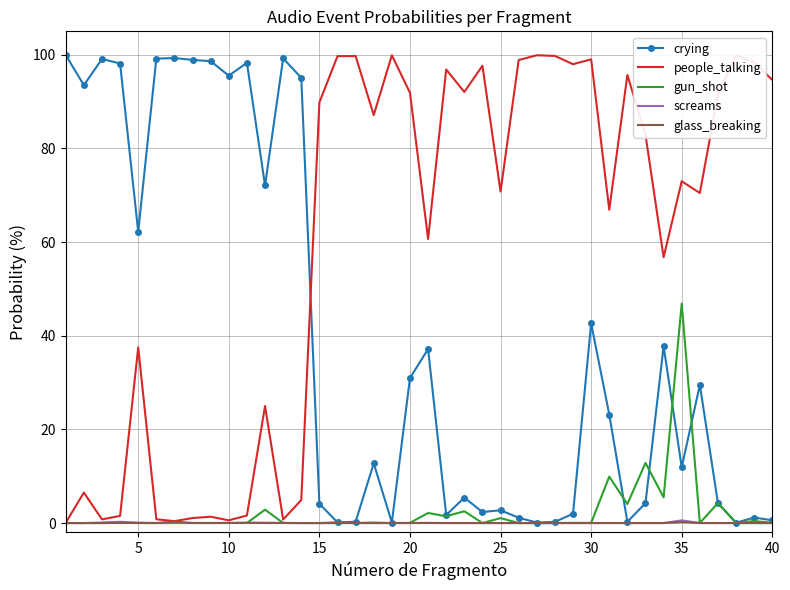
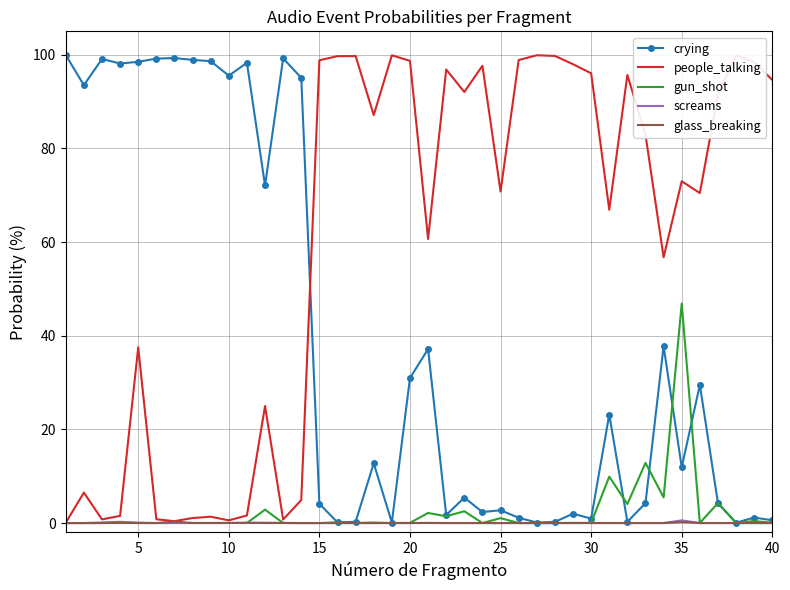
crying, 5: 62 -> 98
people_talking, 15: 90 -> 99
people_talking, 20: 92 -> 99
crying, 30: 43 -> 1
people_talking, 30: 99 -> 96
